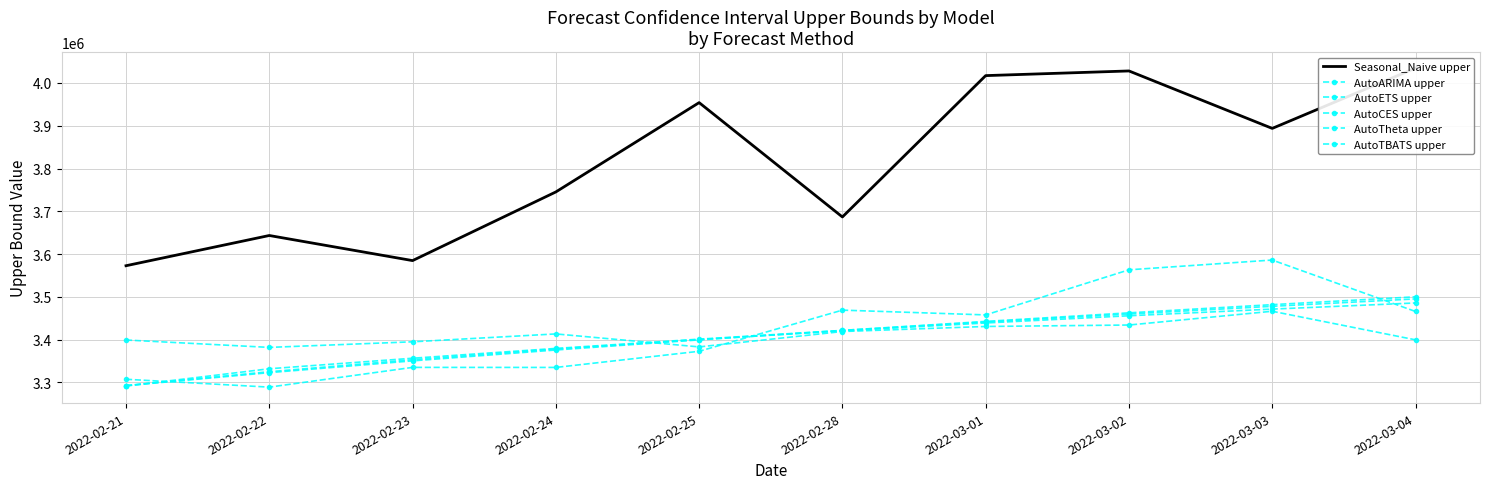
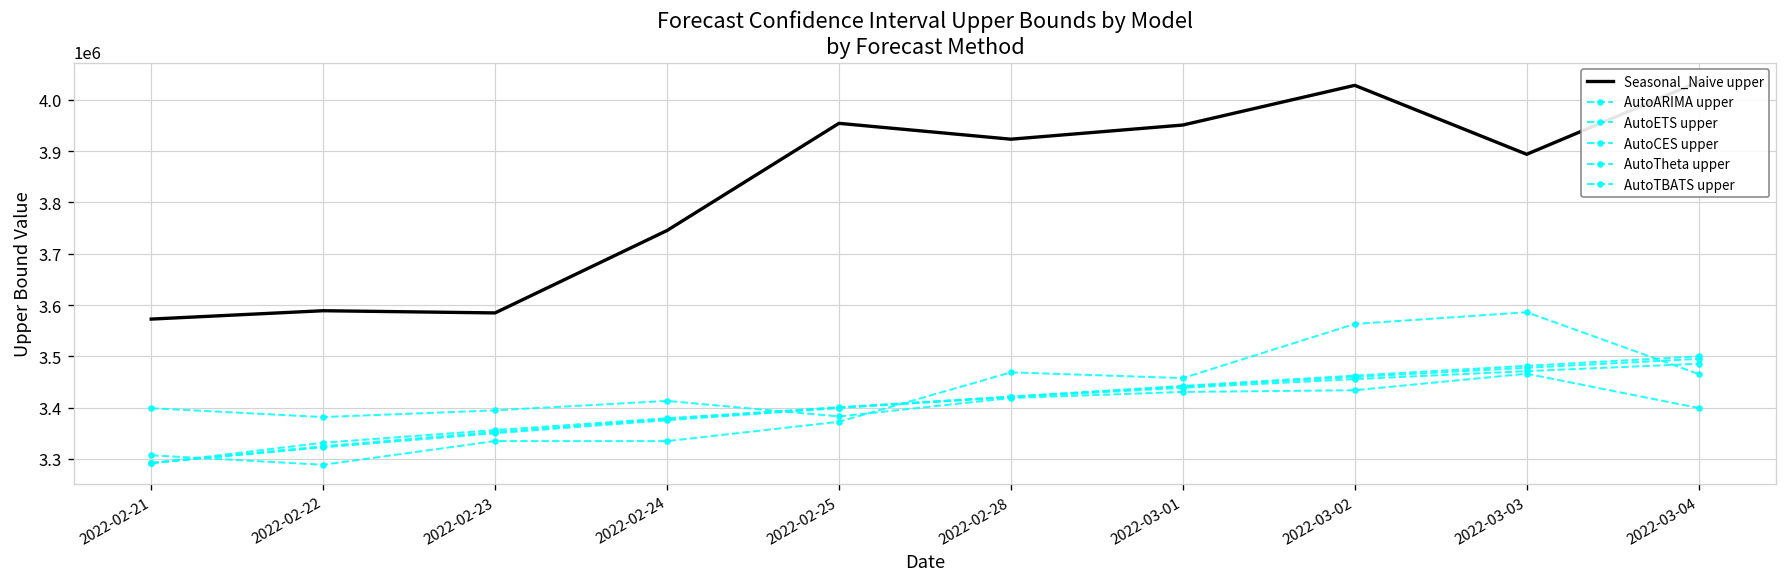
Seasonal_Naive upper, 2022-02-22: 3640000 -> 3590000
Seasonal_Naive upper, 2022-02-28: 3690000 -> 3920000
Seasonal_Naive upper, 2022-03-01: 4020000 -> 3950000
